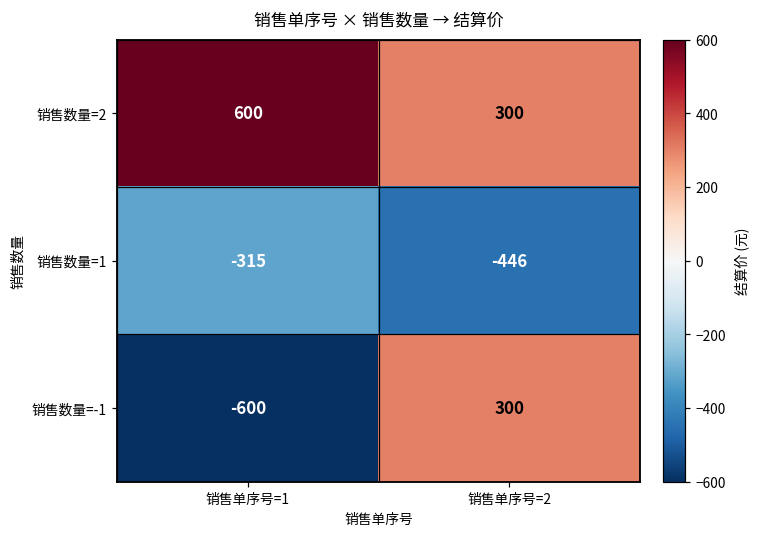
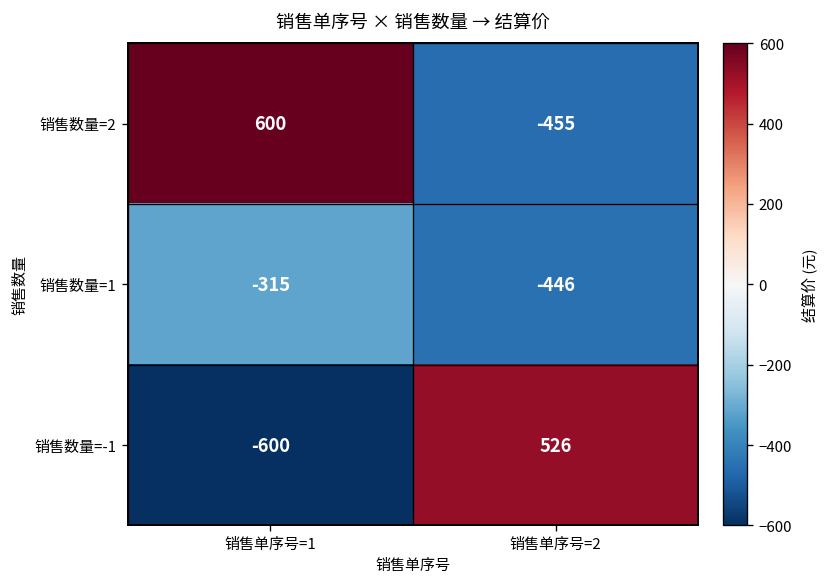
销售数量=2, 销售单序号=2: 300 -> -455
销售数量=-1, 销售单序号=2: 300 -> 526
